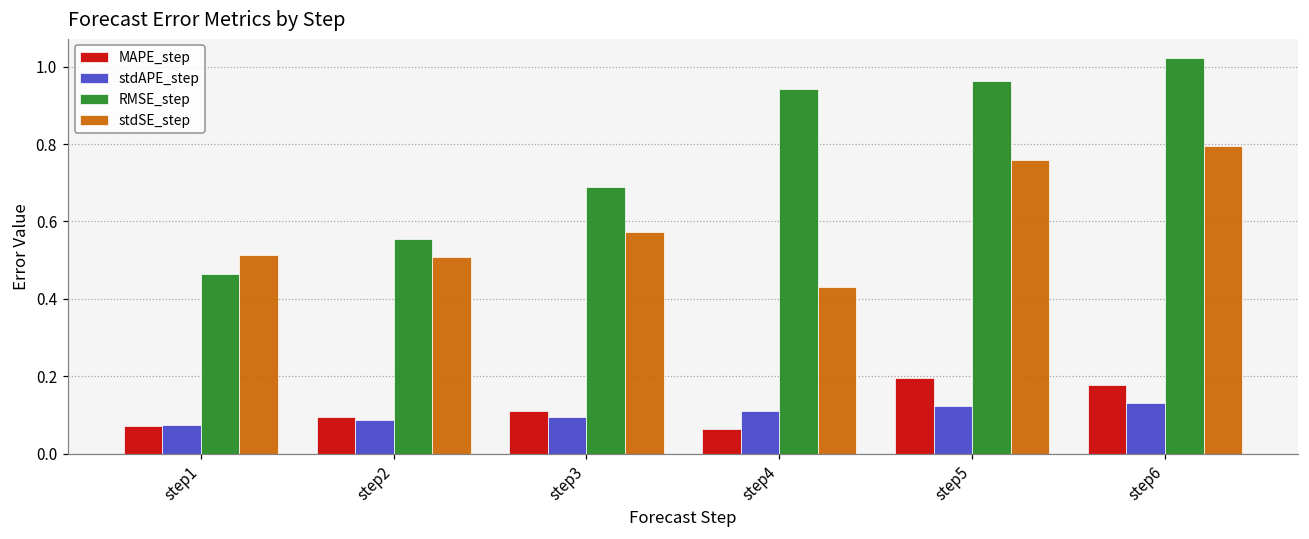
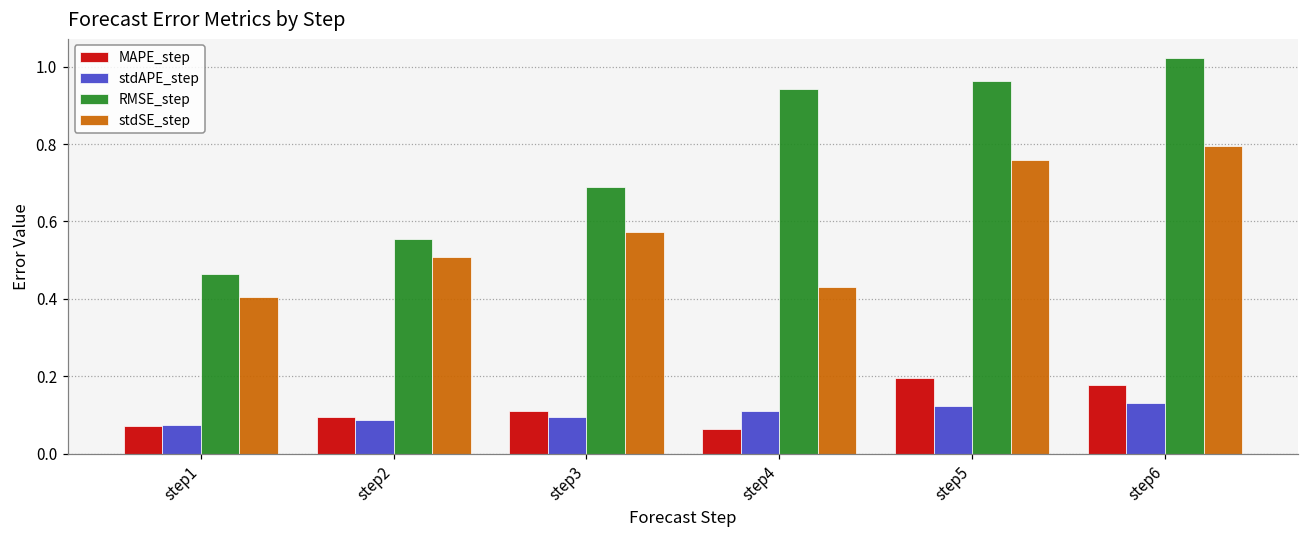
stdSE_step, step1: 0.51 -> 0.40
